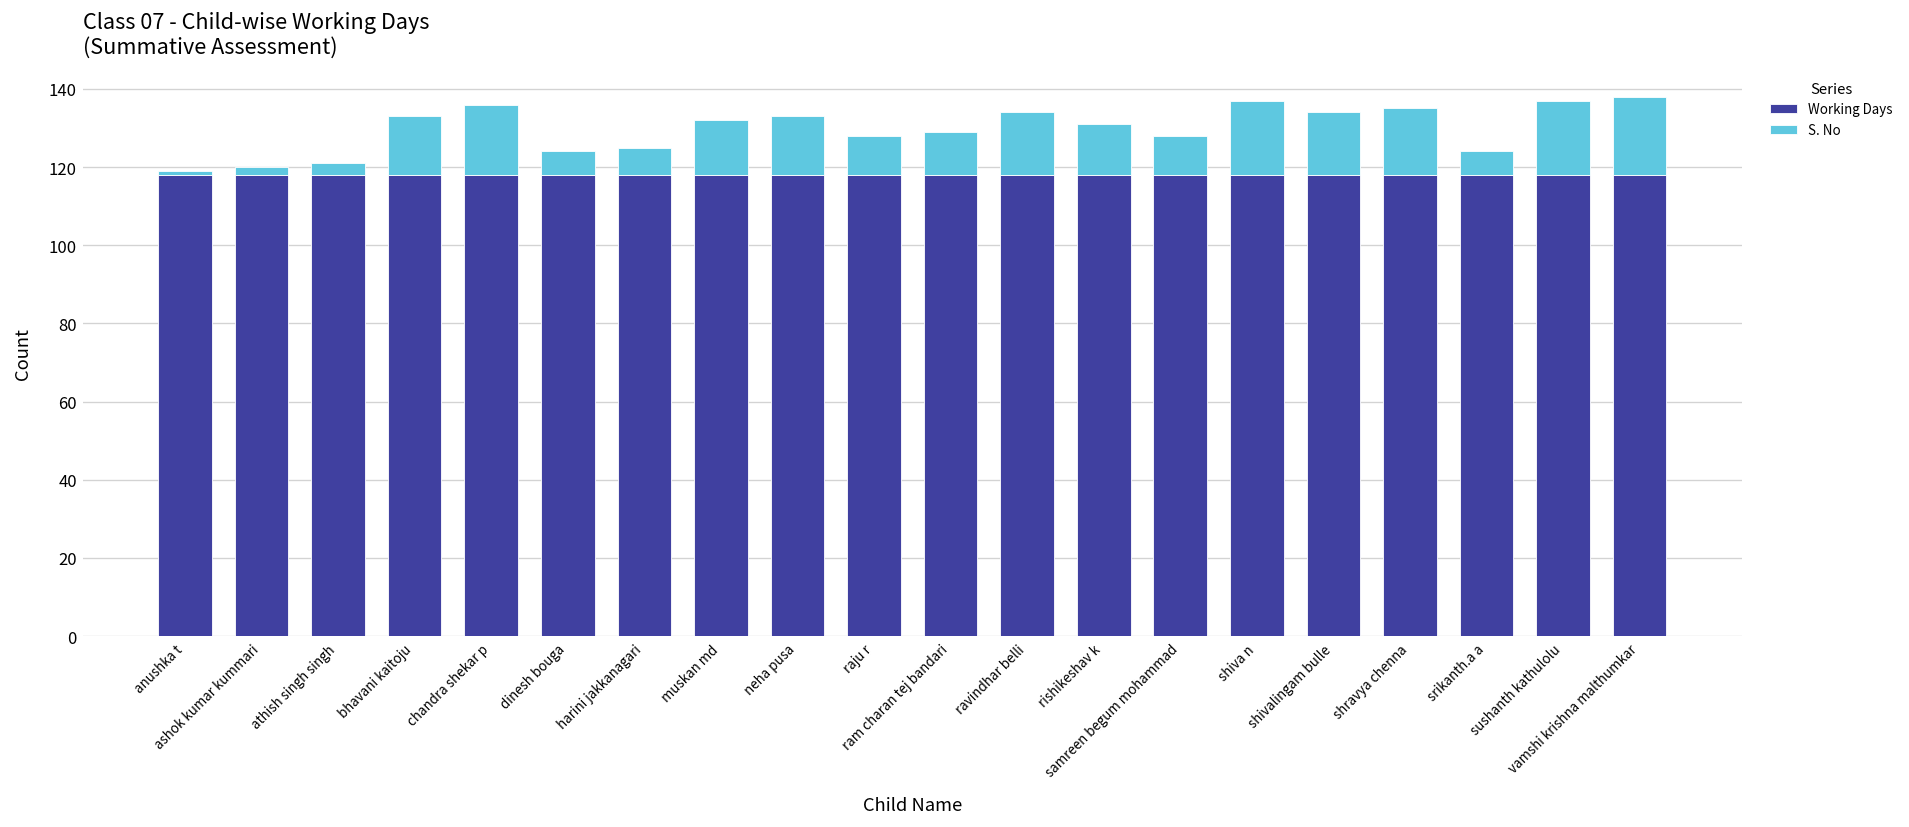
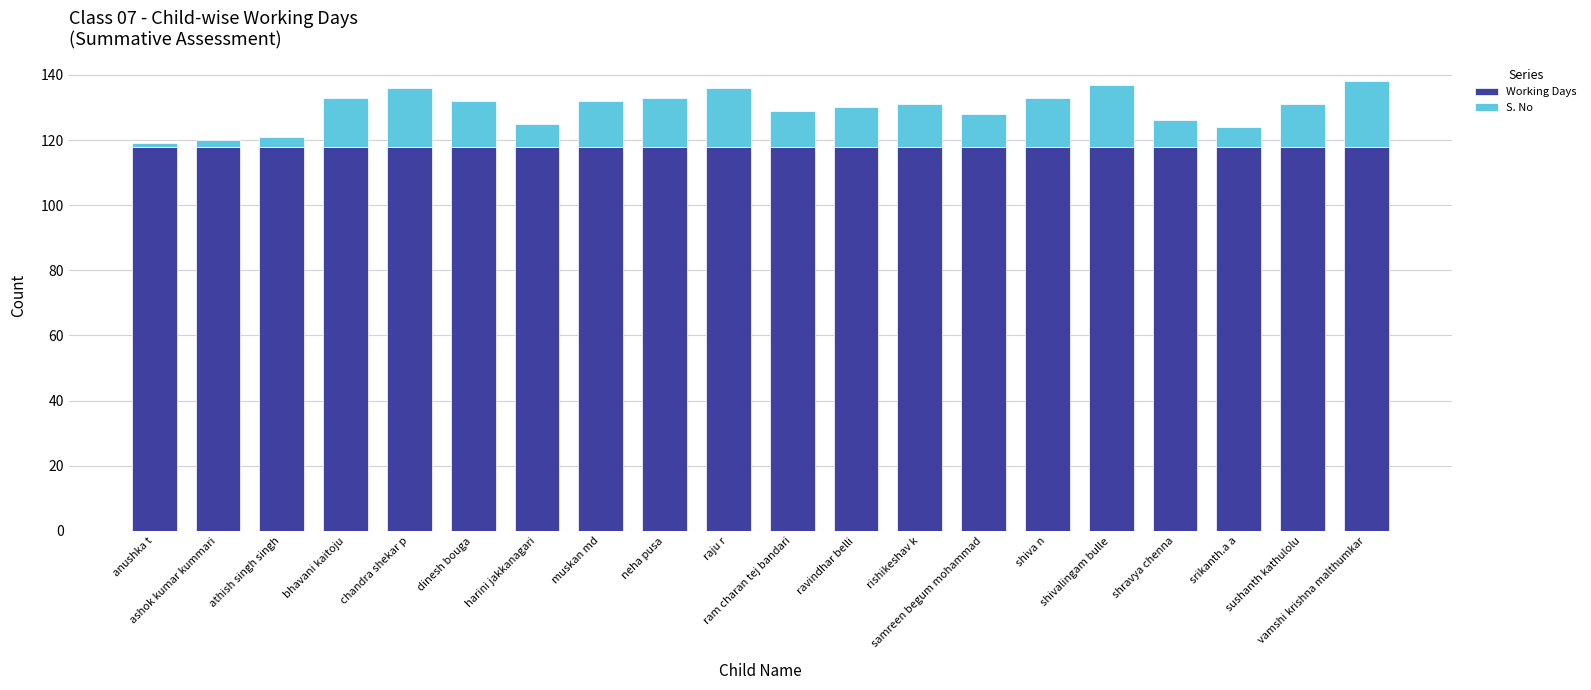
S. No, dinesh bouga: 6 -> 14
S. No, raju r: 10 -> 18
S. No, ravindhar belli: 16 -> 12
S. No, shiva n: 19 -> 15
S. No, shivalingam bulle: 16 -> 19
S. No, shravya chenna: 17 -> 8
S. No, sushanth kathulolu: 19 -> 13
